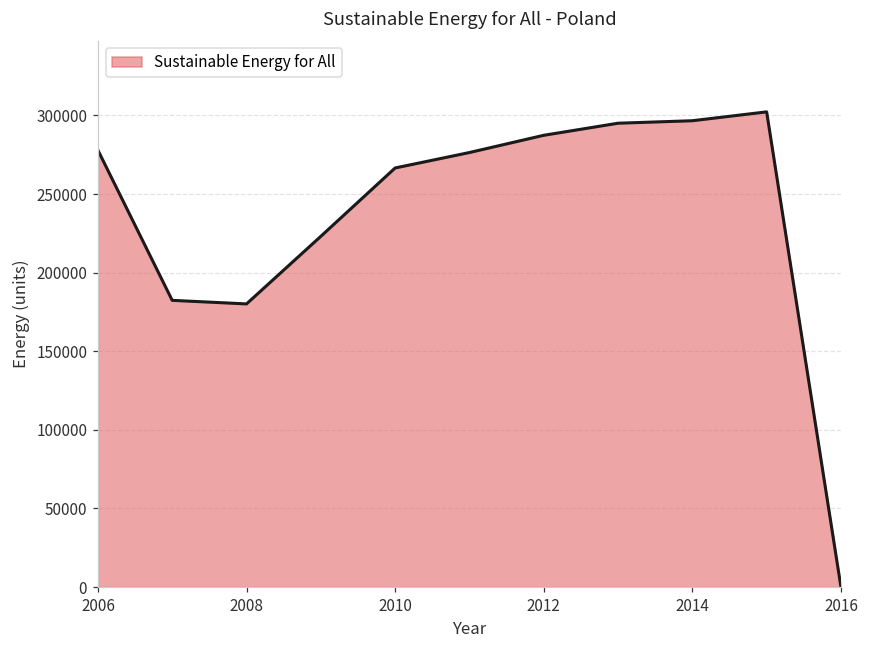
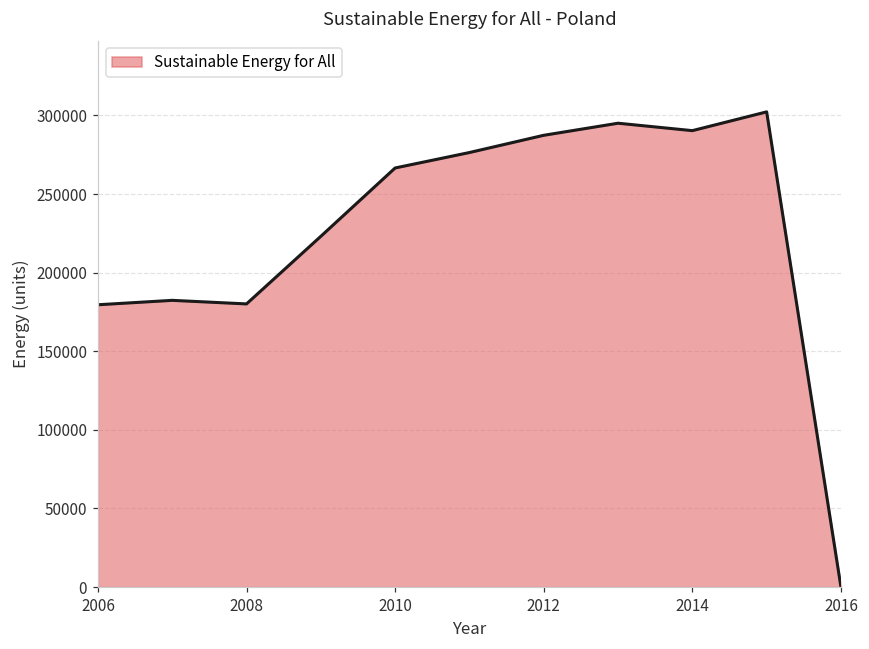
2006: 278000 -> 180000
2014: 297000 -> 290000
